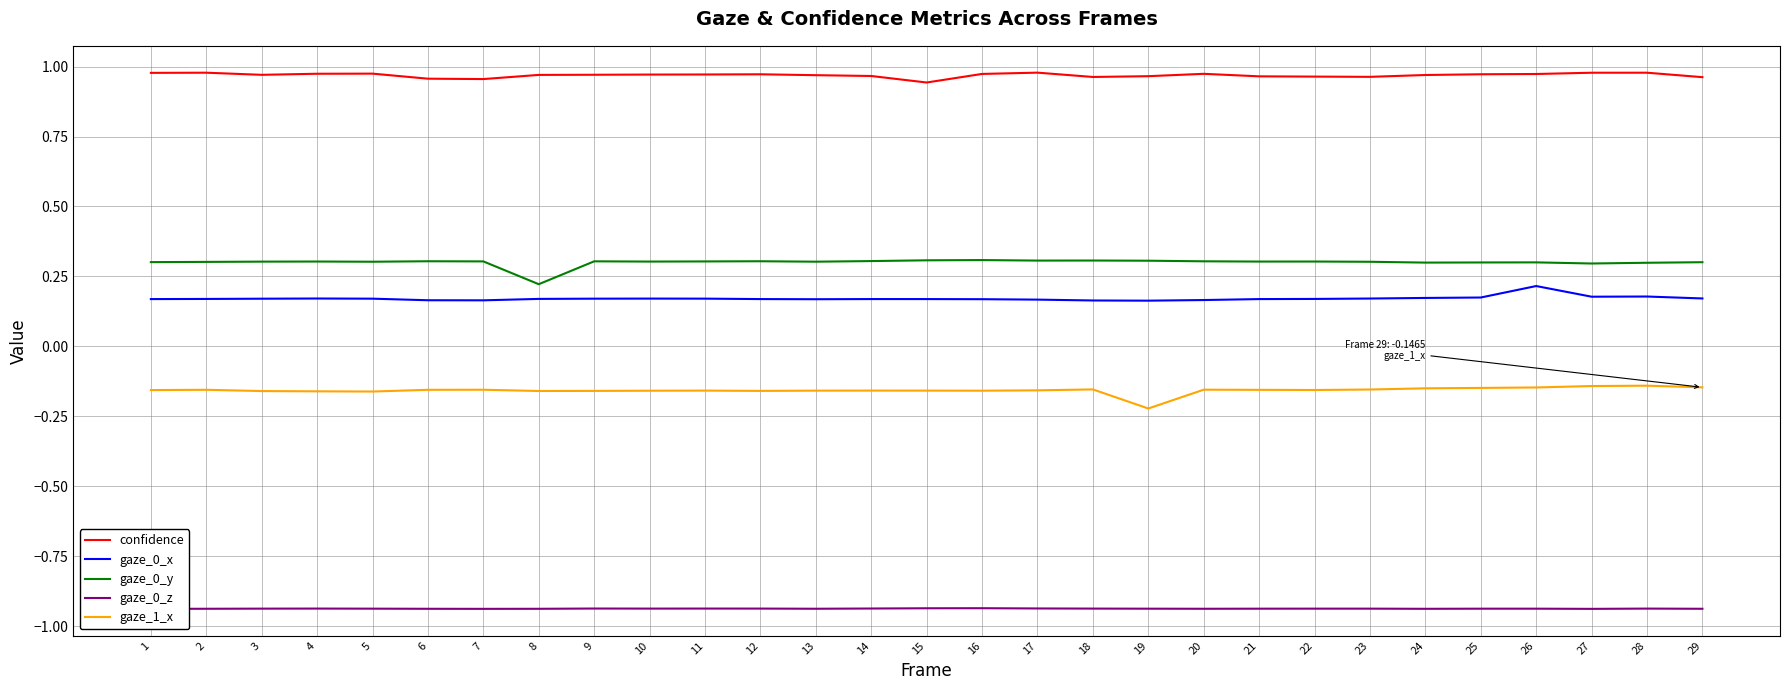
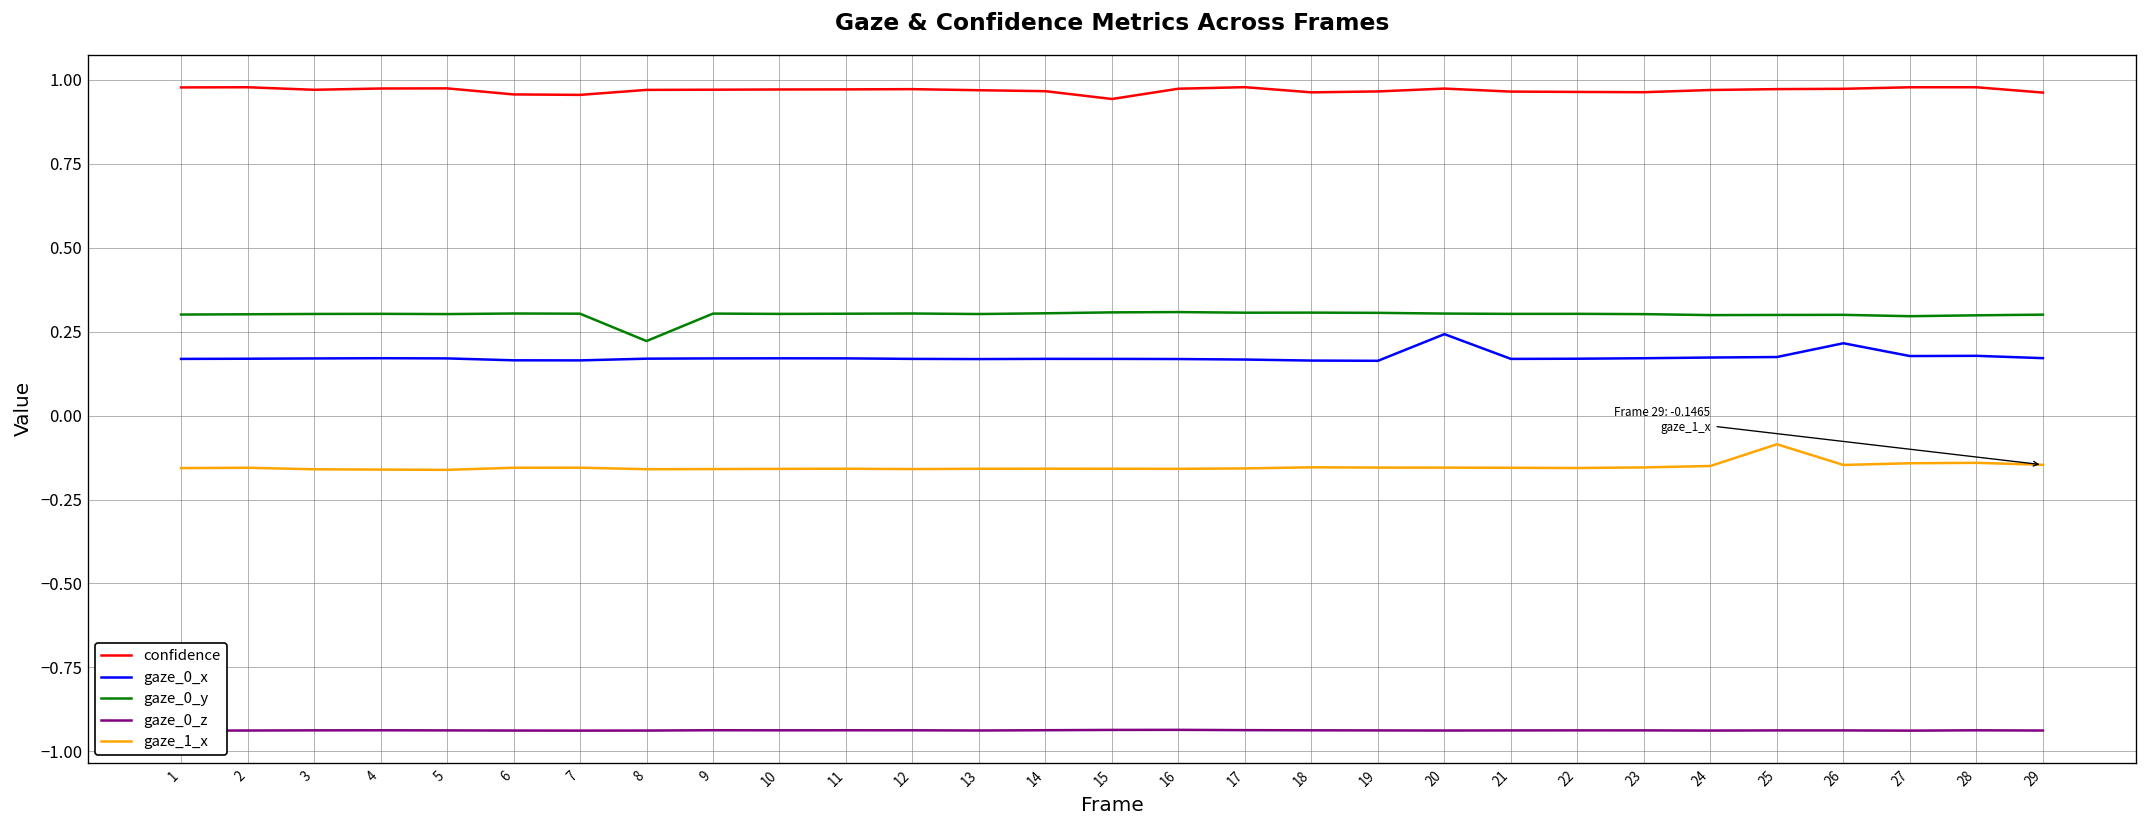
gaze_1_x, 19: -0.22 -> -0.15
gaze_0_x, 20: 0.17 -> 0.24
gaze_1_x, 25: -0.15 -> -0.09
